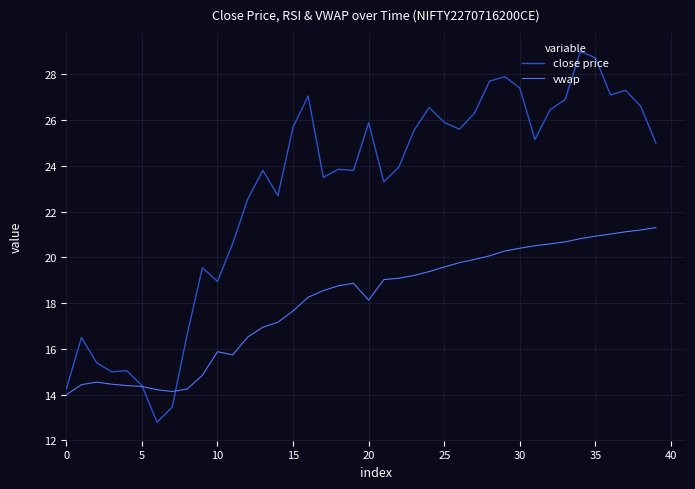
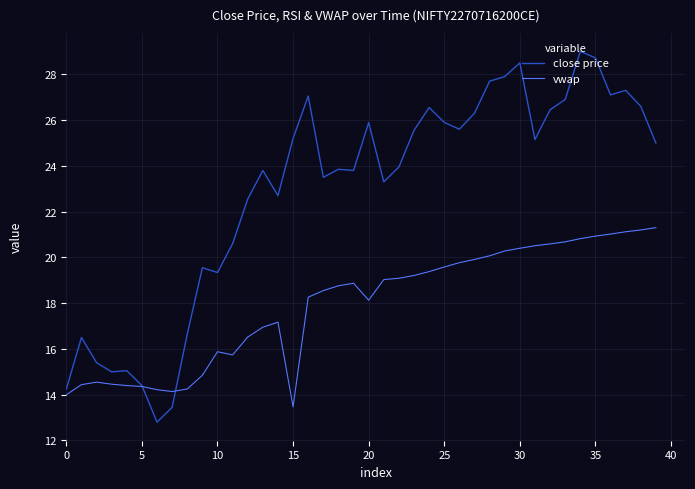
close price, 10: 19.0 -> 19.3
close price, 15: 25.7 -> 25.2
vwap, 15: 17.7 -> 13.5
close price, 30: 27.4 -> 28.5
